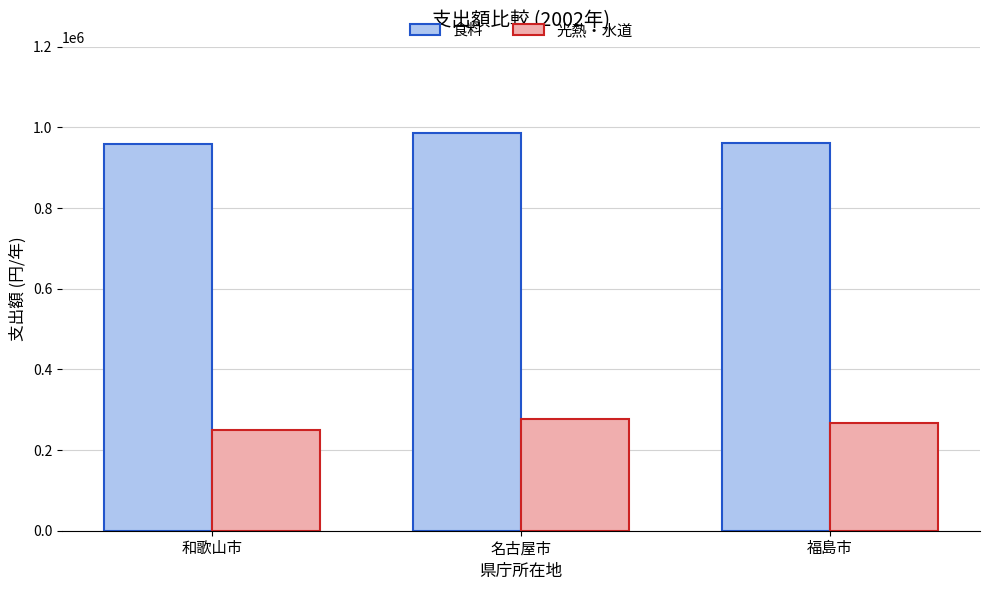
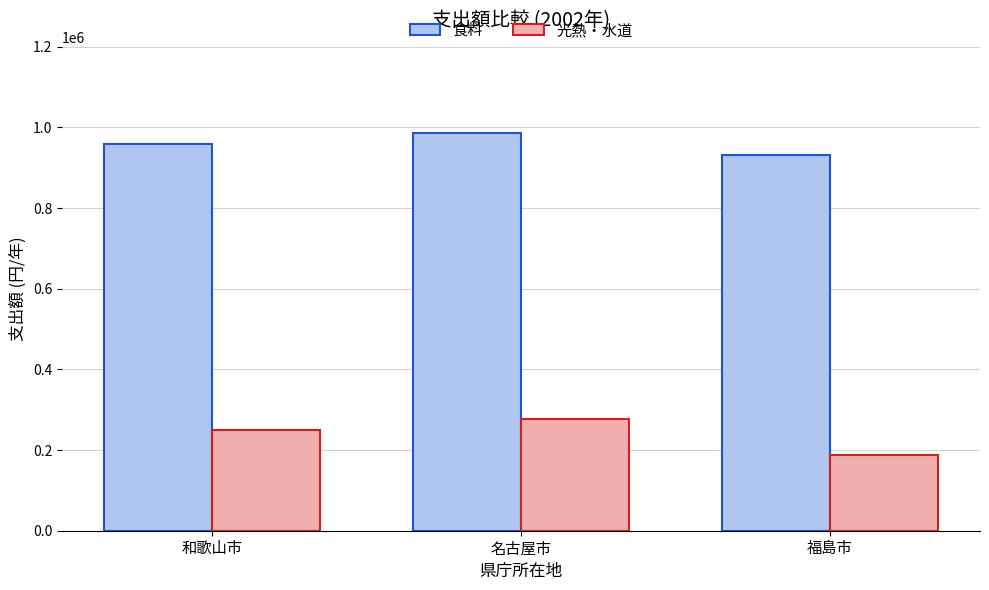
食料, 福島市: 960000 -> 930000
光熱・水道, 福島市: 270000 -> 190000
